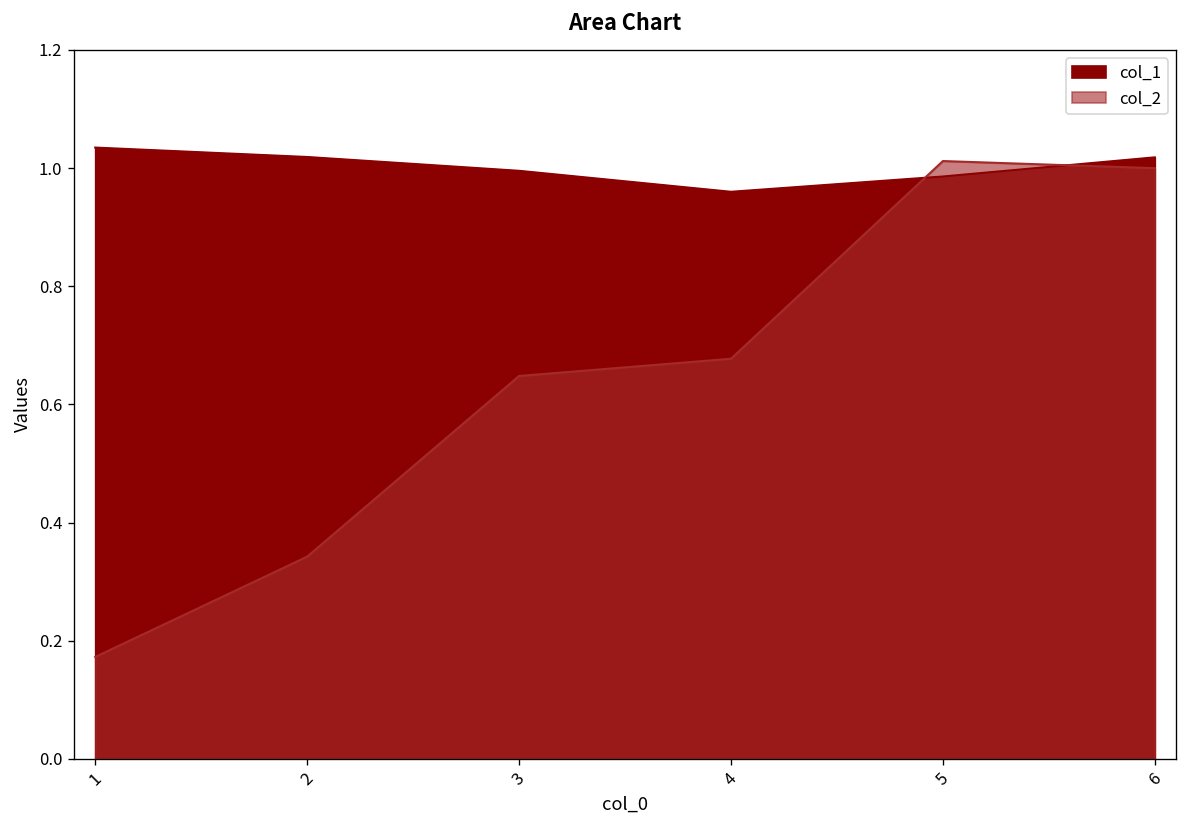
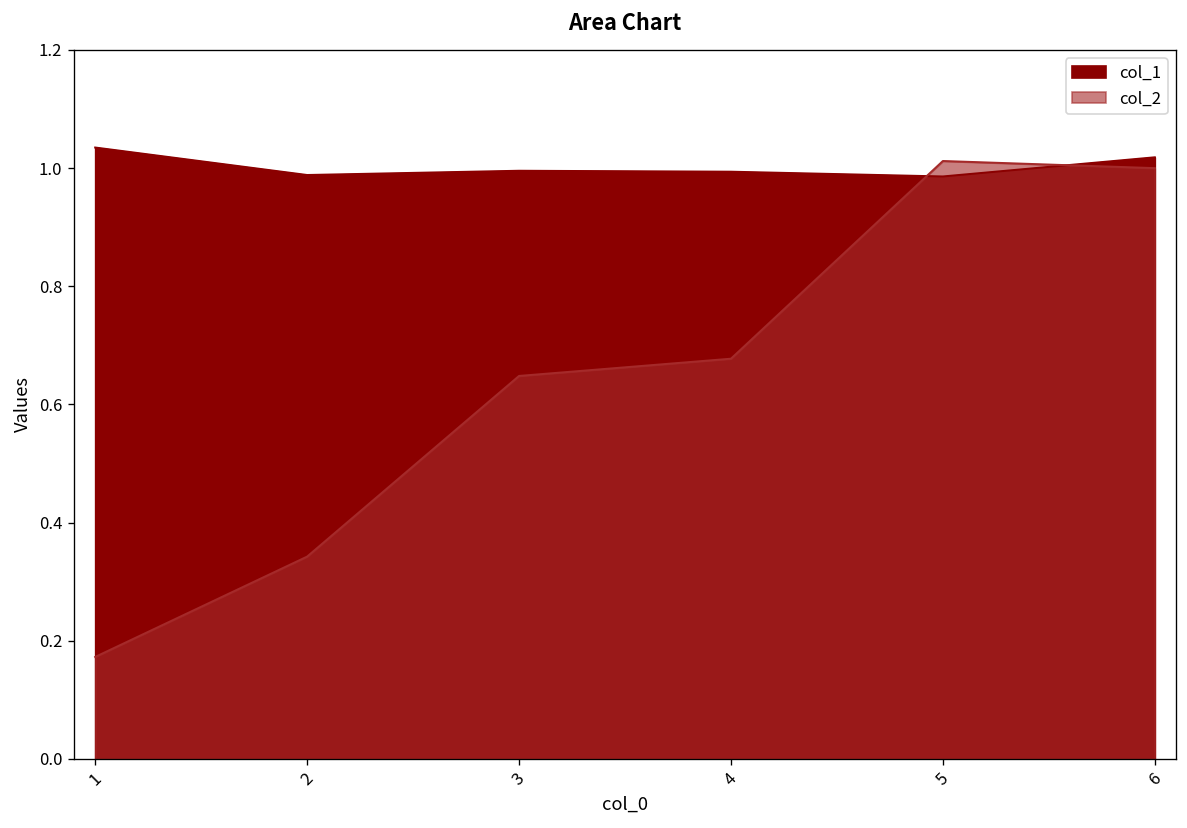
col_1, 2: 1.02 -> 0.99
col_1, 4: 0.96 -> 0.99
